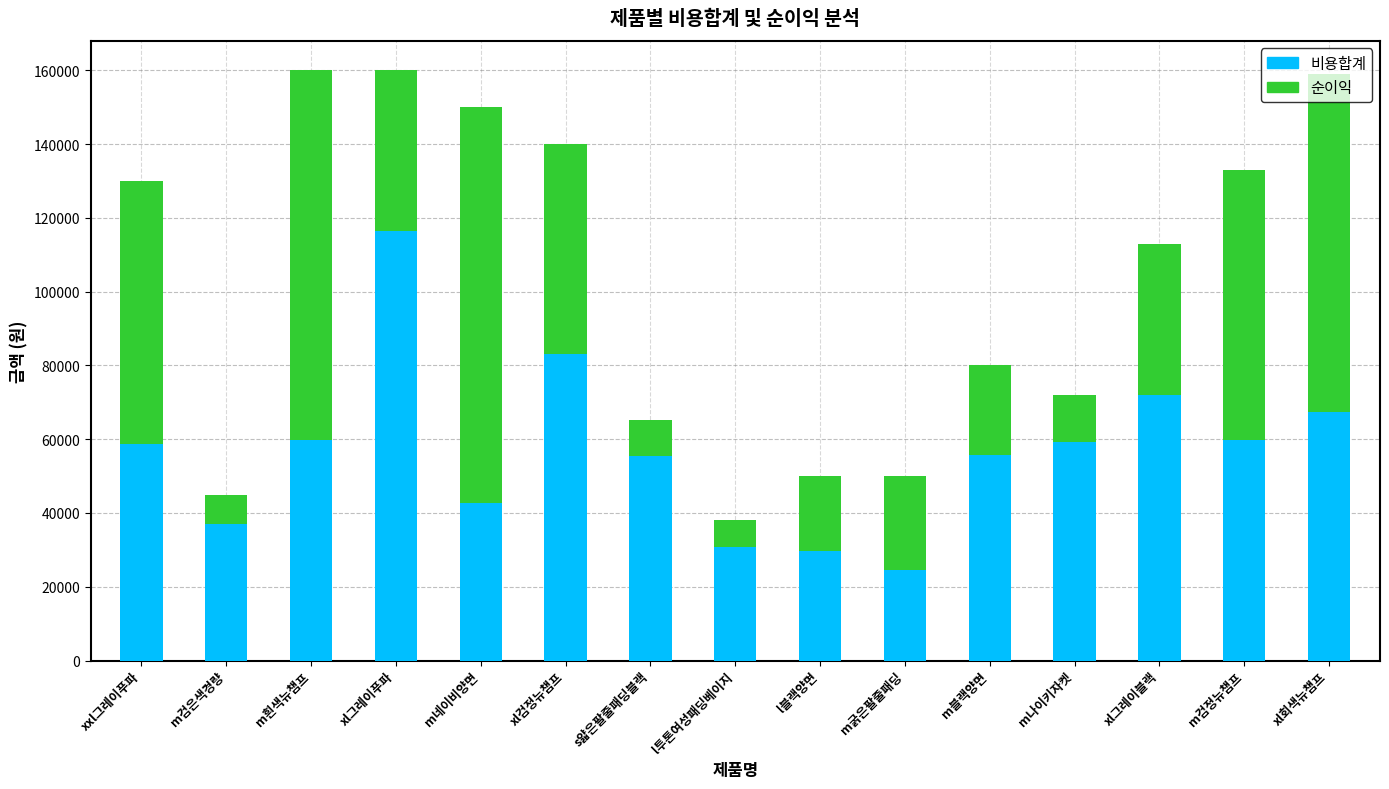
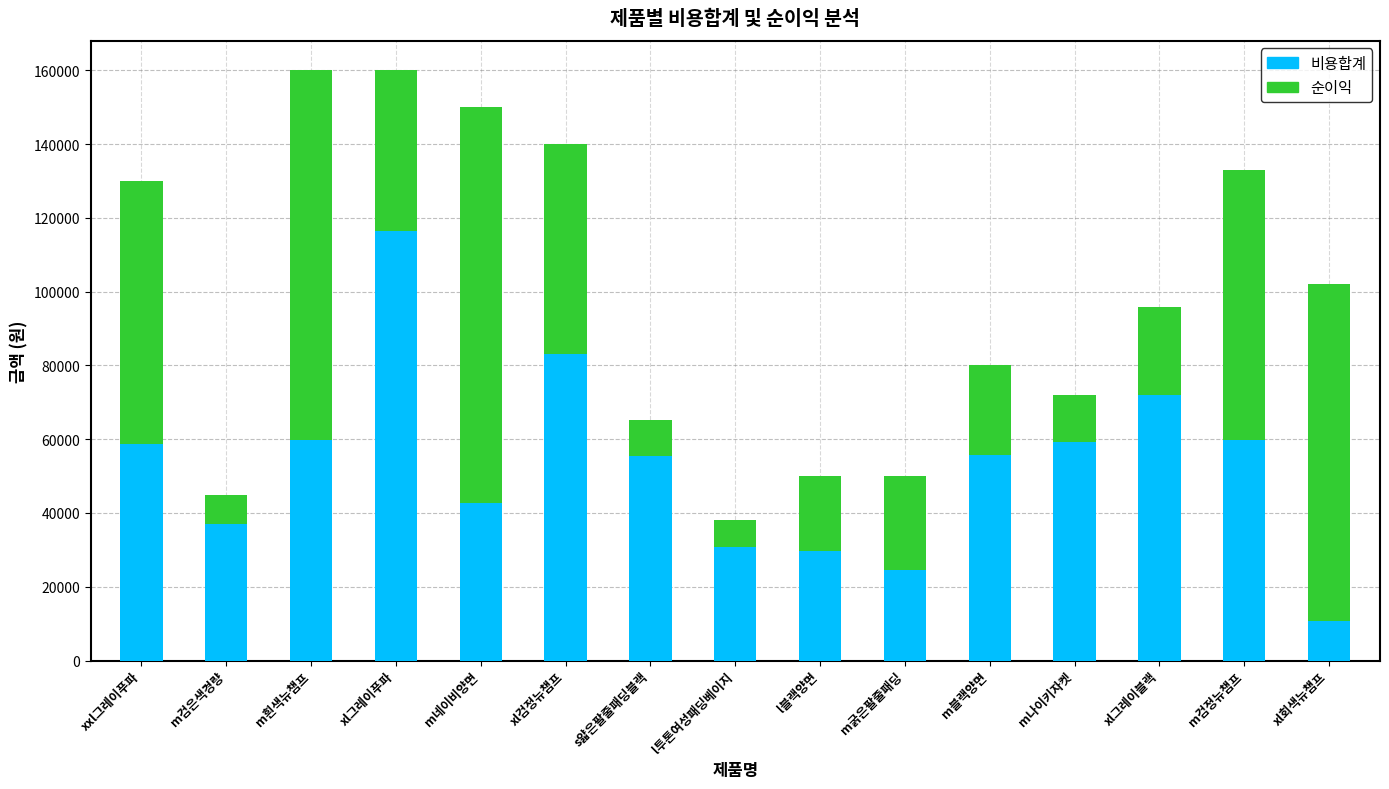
순이익, xl그레이블랙: 41000 -> 24000
비용합계, xl회색뉴챔프: 67000 -> 11000
